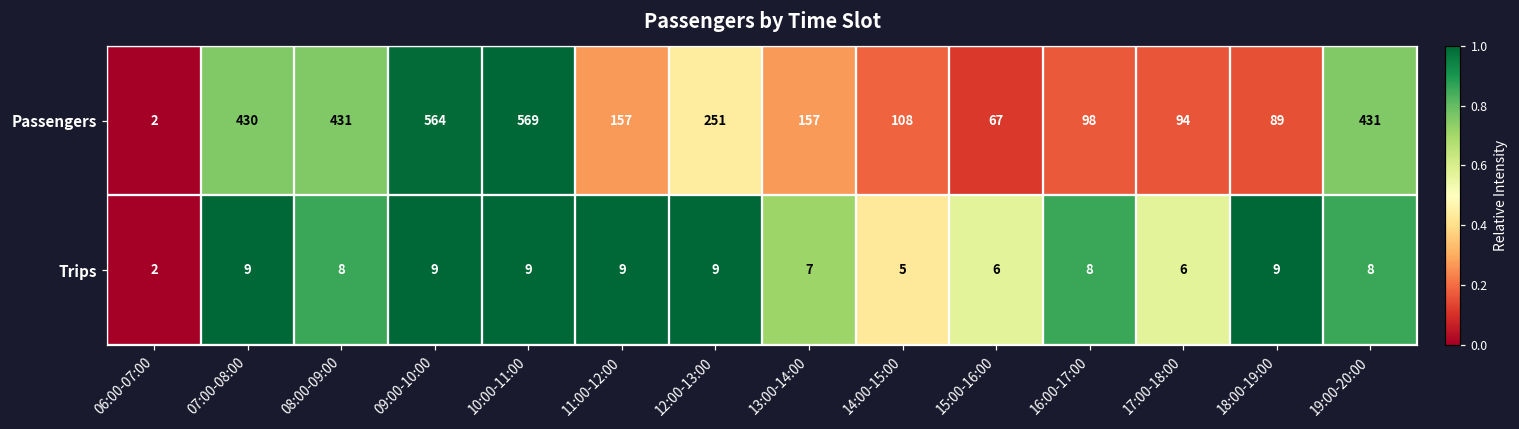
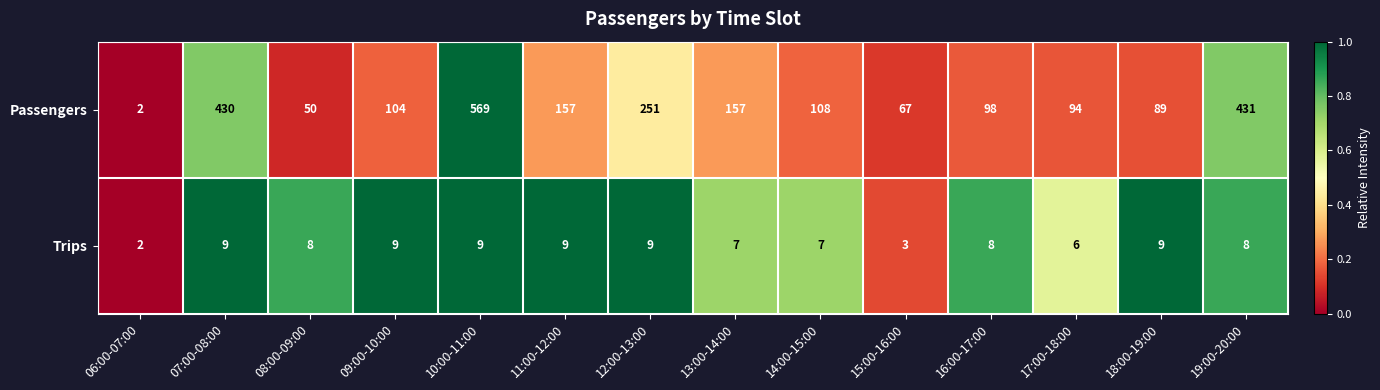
Passengers, 08:00-09:00: 431 -> 50
Passengers, 09:00-10:00: 564 -> 104
Trips, 14:00-15:00: 5 -> 7
Trips, 15:00-16:00: 6 -> 3
